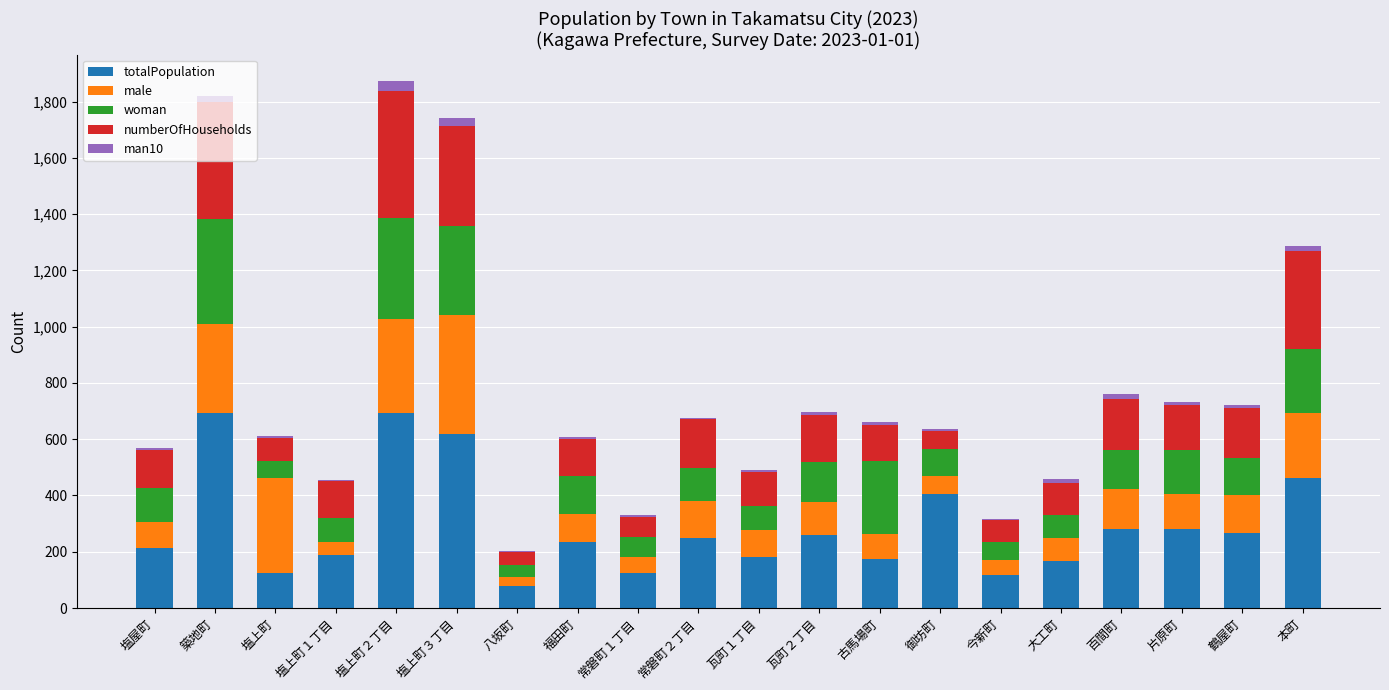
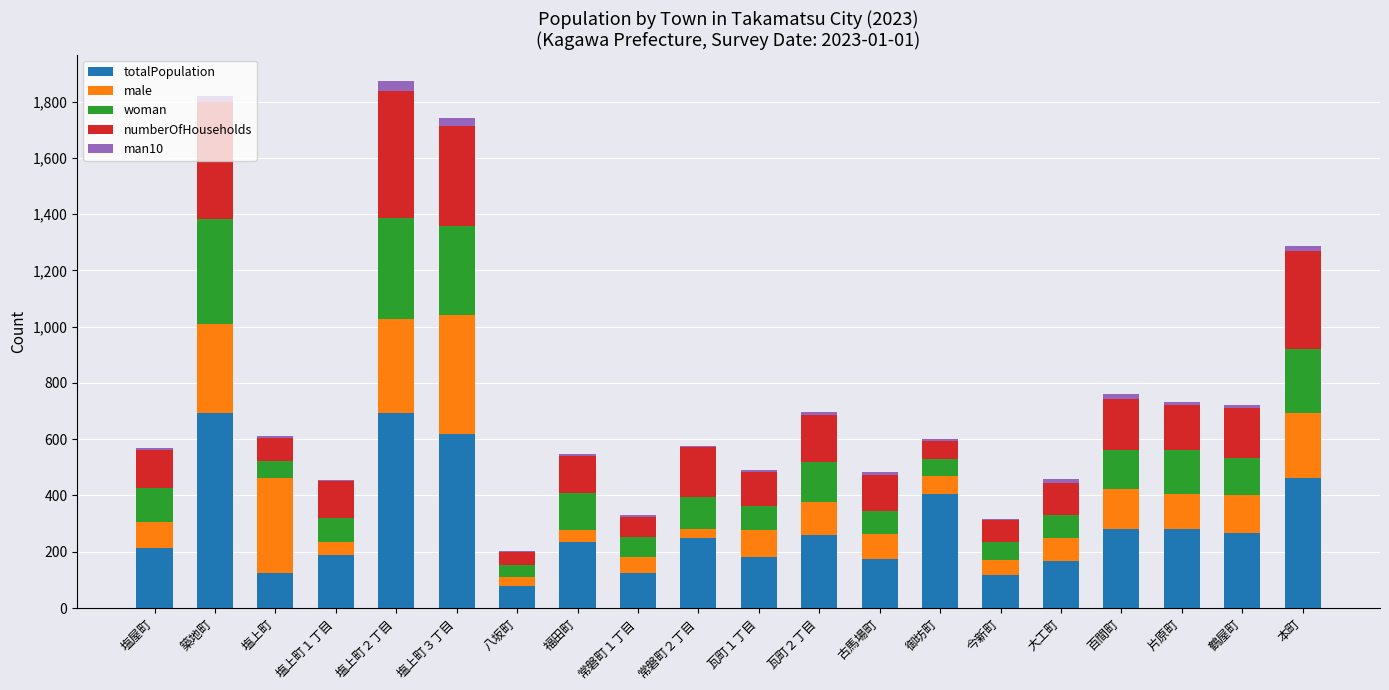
male, 福田町: 100 -> 40
male, 常磐町２丁目: 130 -> 30
woman, 古馬場町: 260 -> 80
woman, 御坊町: 100 -> 60
